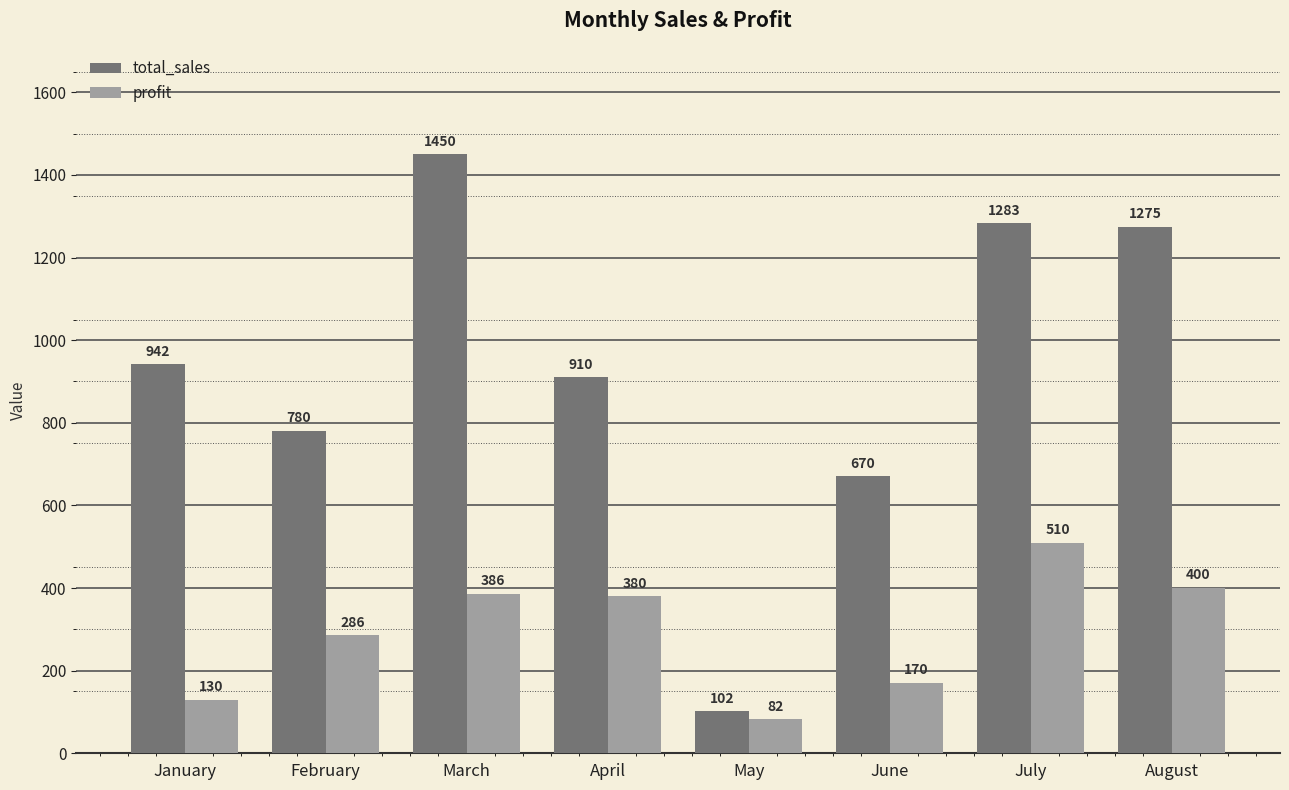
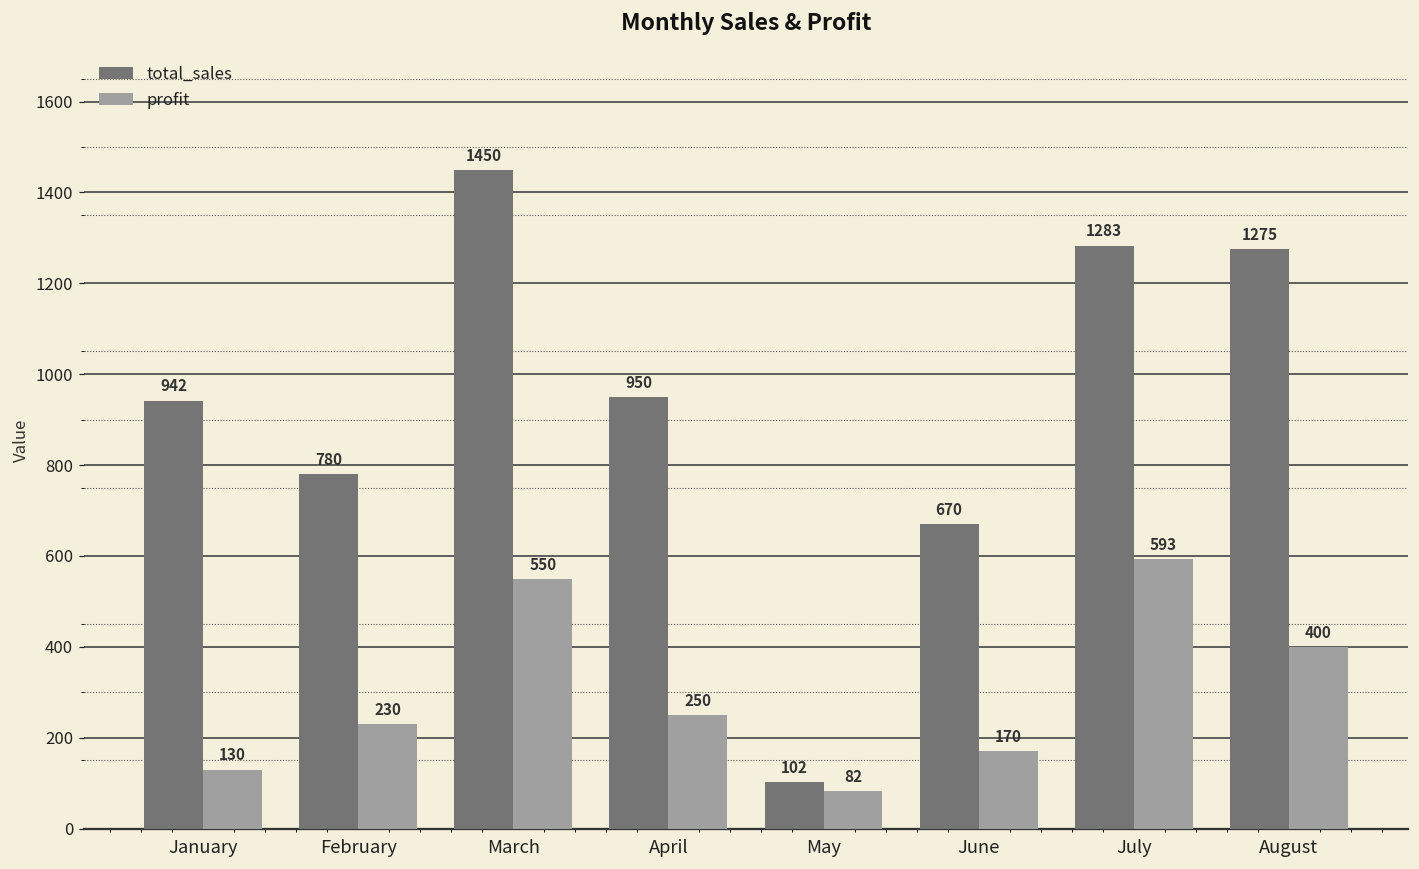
profit, February: 286 -> 230
profit, March: 386 -> 550
total_sales, April: 910 -> 950
profit, April: 380 -> 250
profit, July: 510 -> 593
